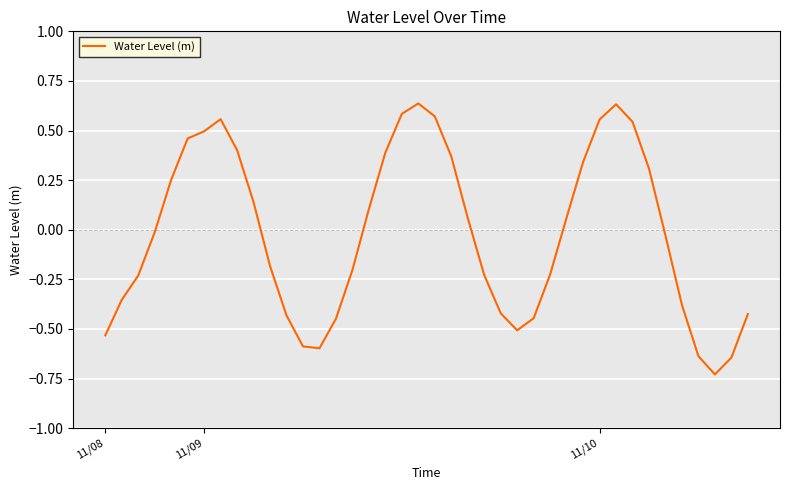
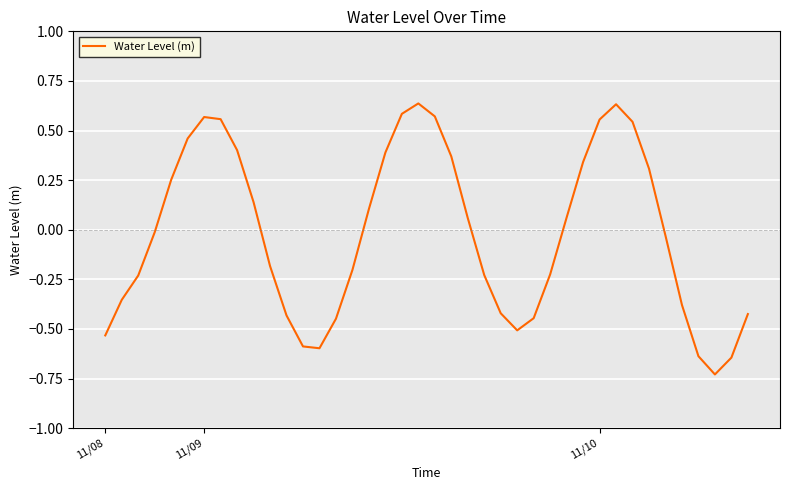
11/09: 0.50 -> 0.57
